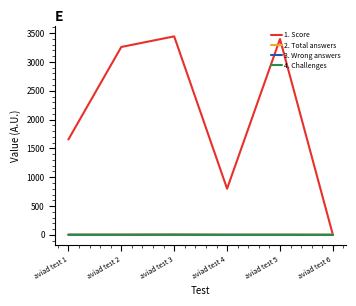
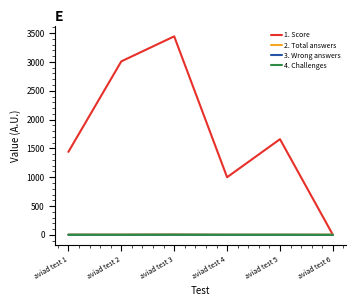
1. Score, aviad test 1: 1700 -> 1400
1. Score, aviad test 2: 3300 -> 3000
1. Score, aviad test 4: 800 -> 1000
1. Score, aviad test 5: 3400 -> 1700
